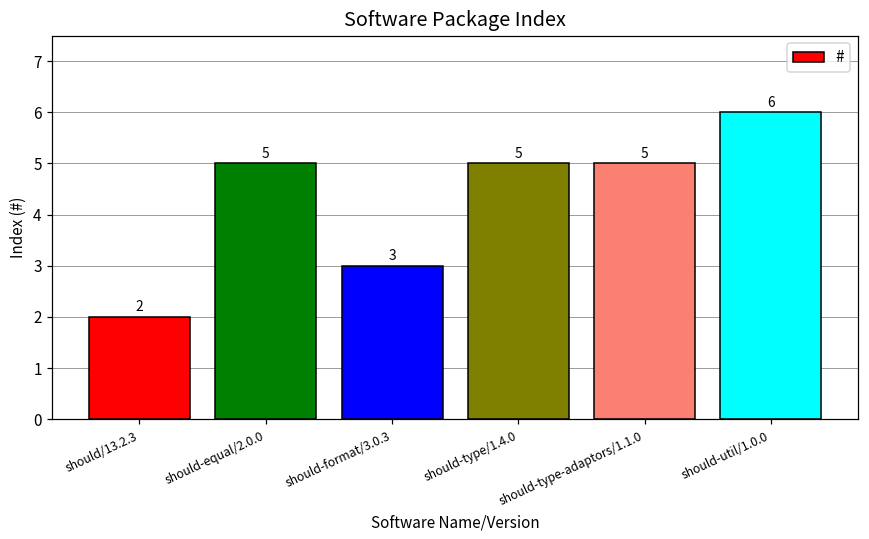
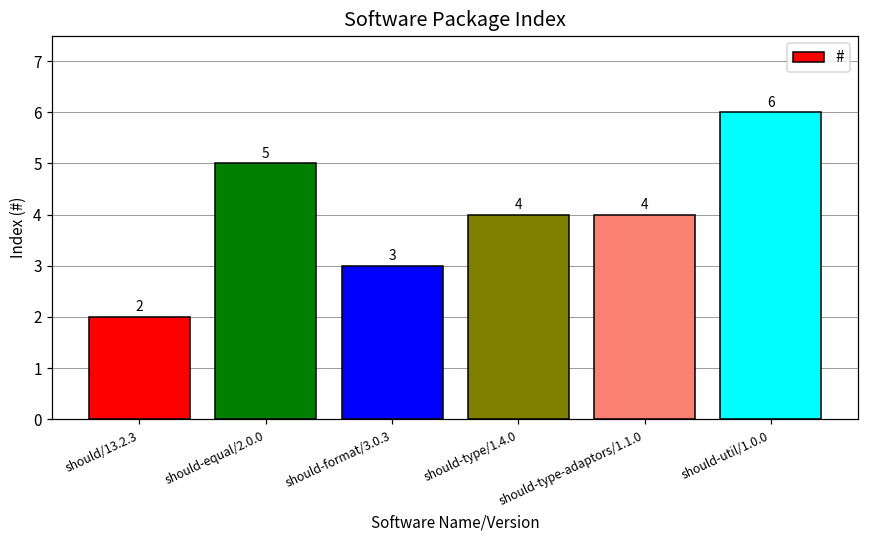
should-type/1.4.0: 5 -> 4
should-type-adaptors/1.1.0: 5 -> 4
